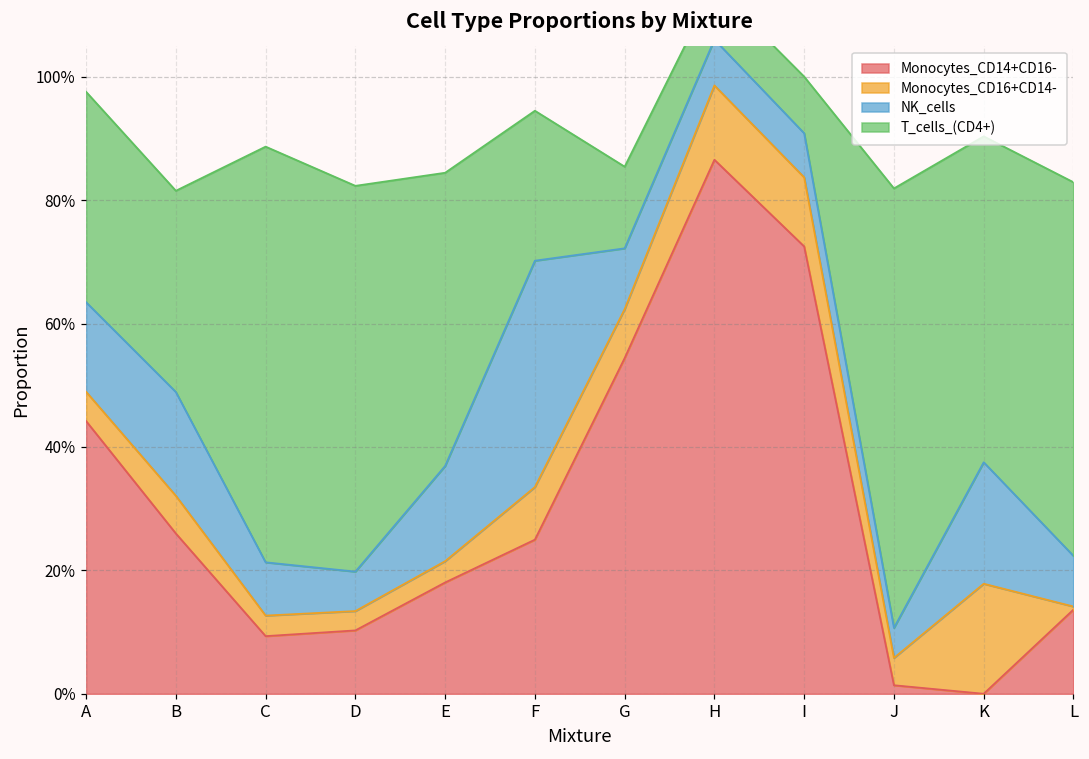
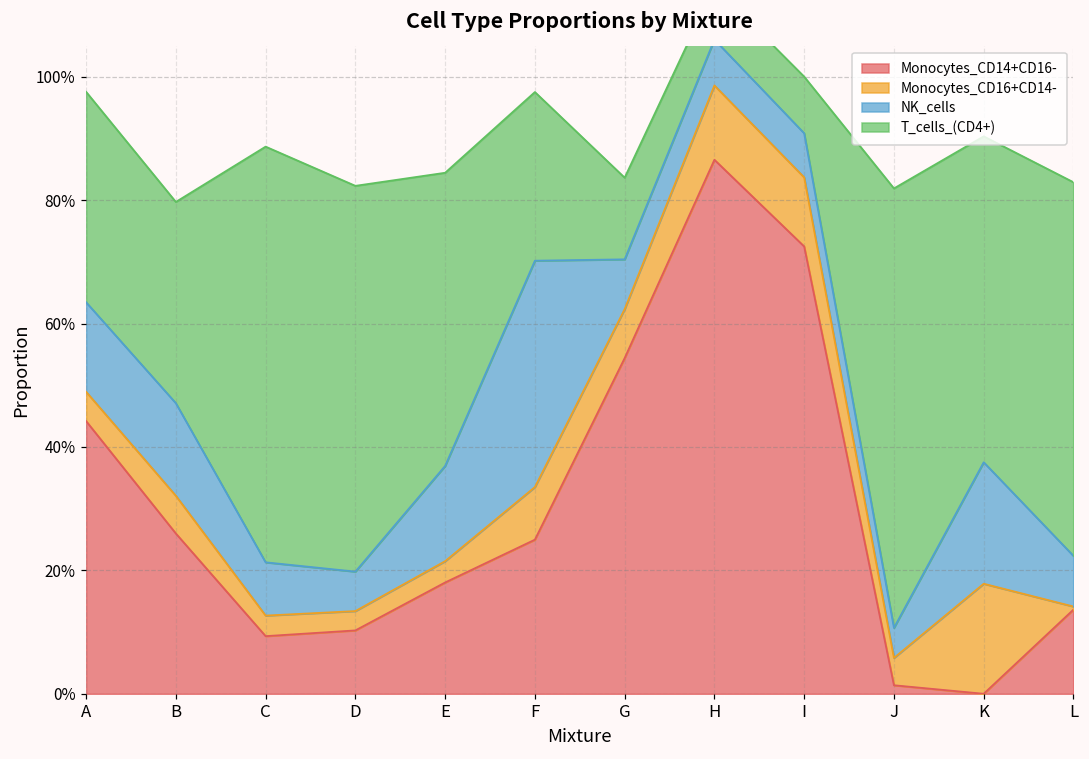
NK_cells, B: 17% -> 15%
T_cells_(CD4+), F: 24% -> 27%
NK_cells, G: 10% -> 8%
